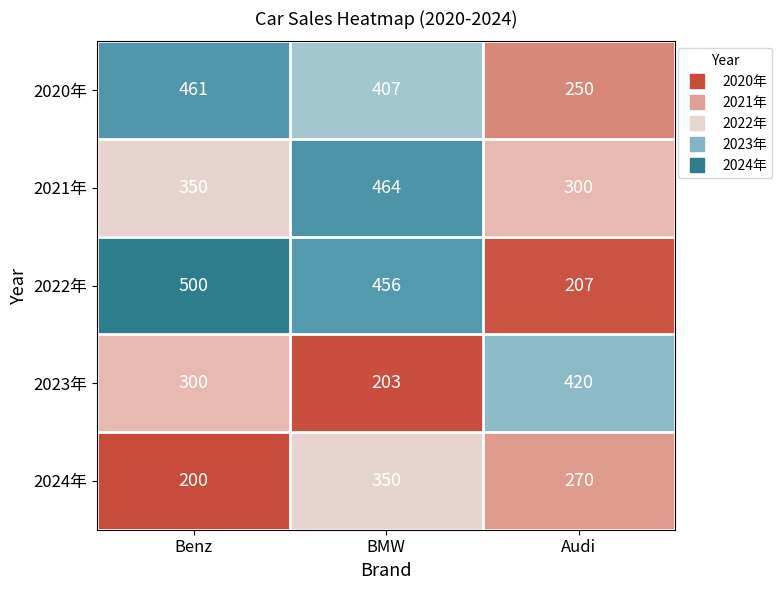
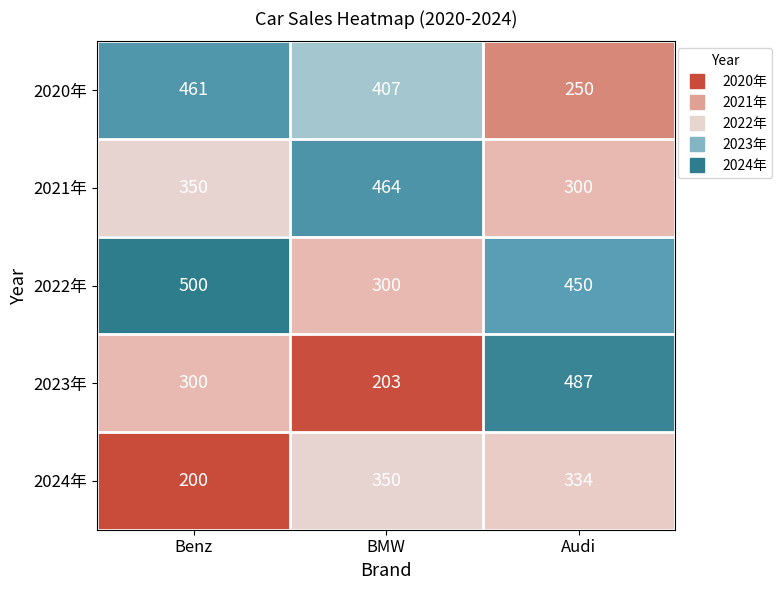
2022年, BMW: 456 -> 300
2022年, Audi: 207 -> 450
2023年, Audi: 420 -> 487
2024年, Audi: 270 -> 334
